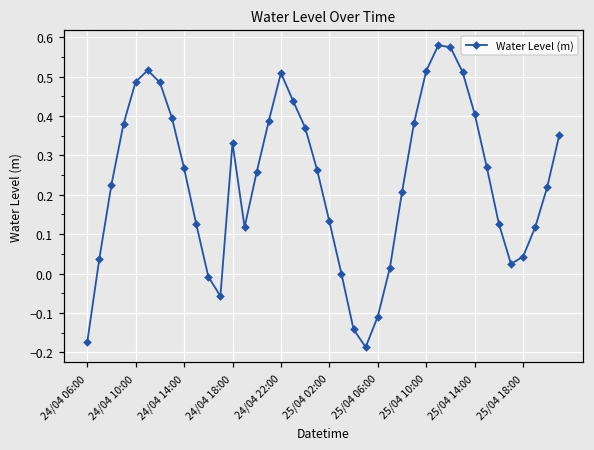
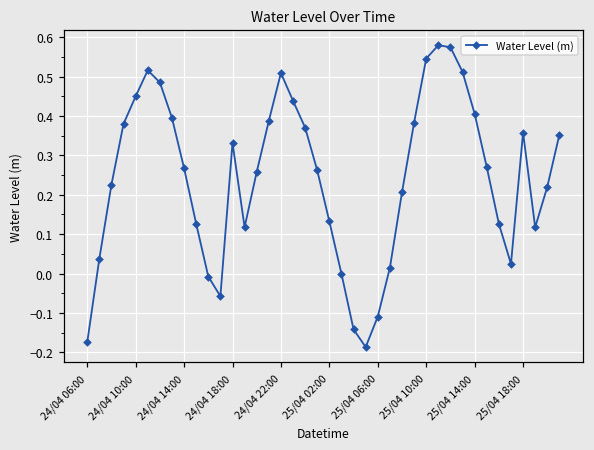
24/04 10:00: 0.49 -> 0.45
25/04 10:00: 0.51 -> 0.55
25/04 18:00: 0.04 -> 0.36
